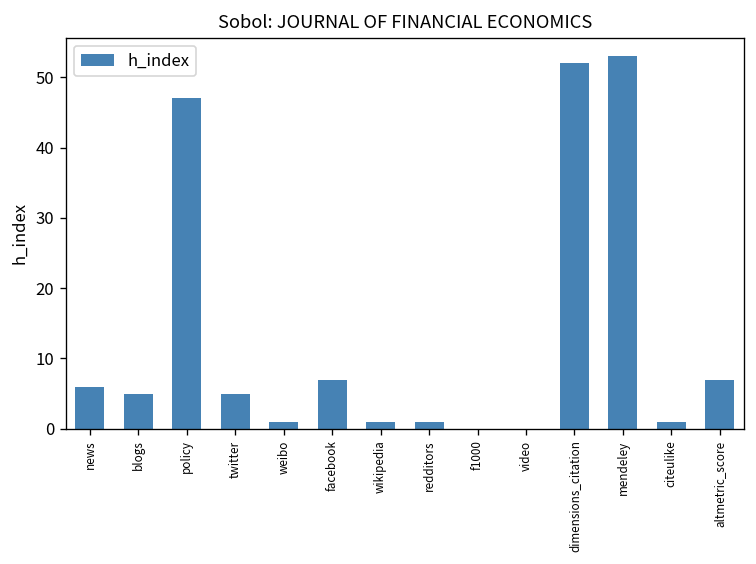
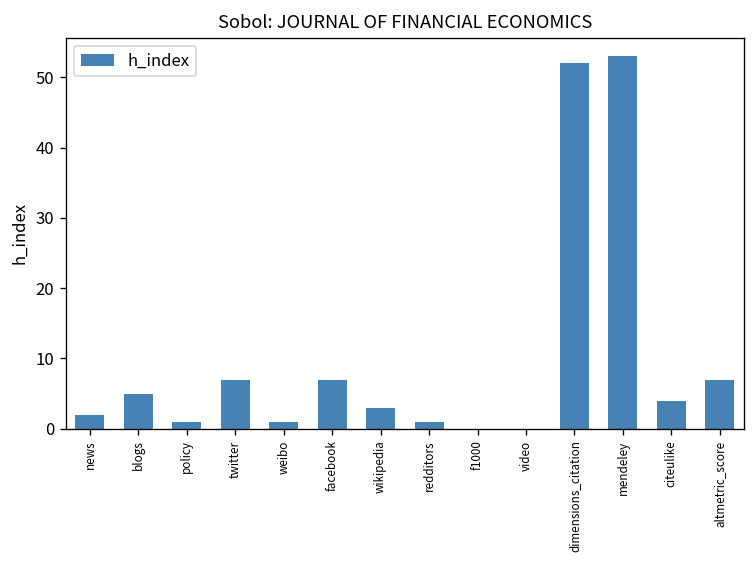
news: 6 -> 2
policy: 47 -> 1
twitter: 5 -> 7
wikipedia: 1 -> 3
citeulike: 1 -> 4
